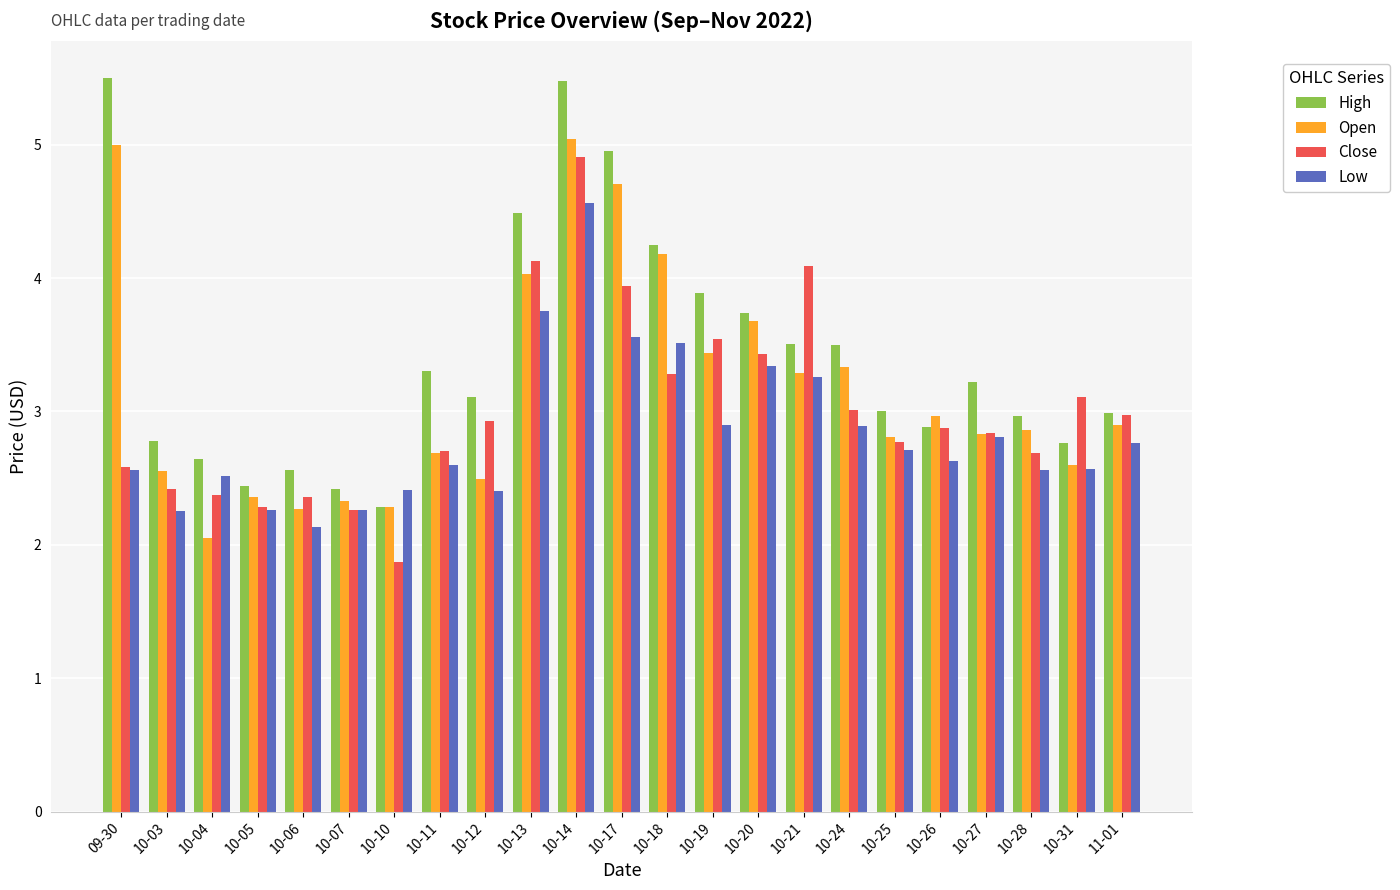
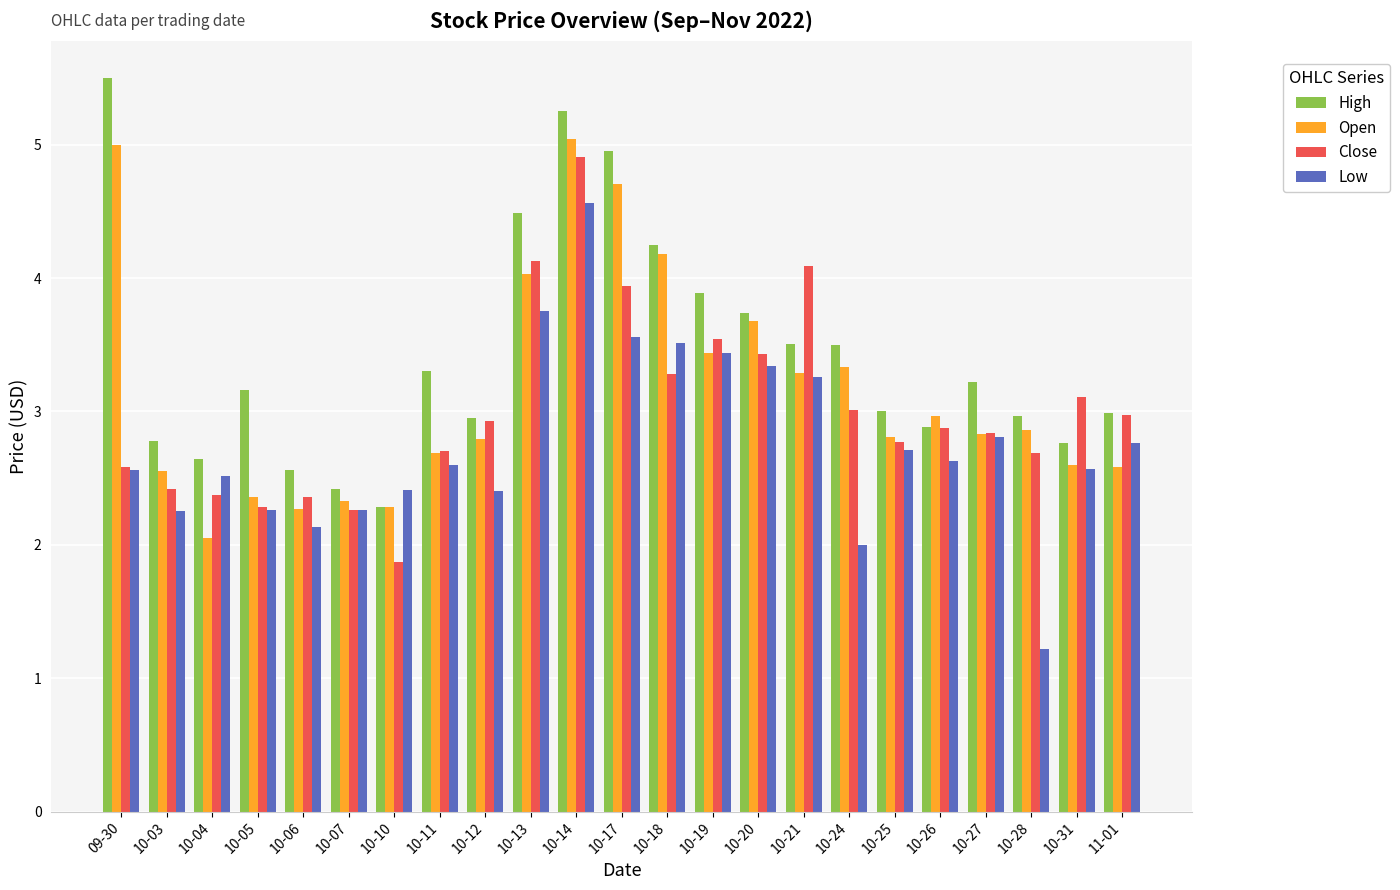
High, 10-05: 2.44 -> 3.16
High, 10-12: 3.11 -> 2.95
Open, 10-12: 2.49 -> 2.79
High, 10-14: 5.48 -> 5.25
Low, 10-19: 2.90 -> 3.44
Low, 10-24: 2.89 -> 2.00
Low, 10-28: 2.56 -> 1.22
Open, 11-01: 2.90 -> 2.58
